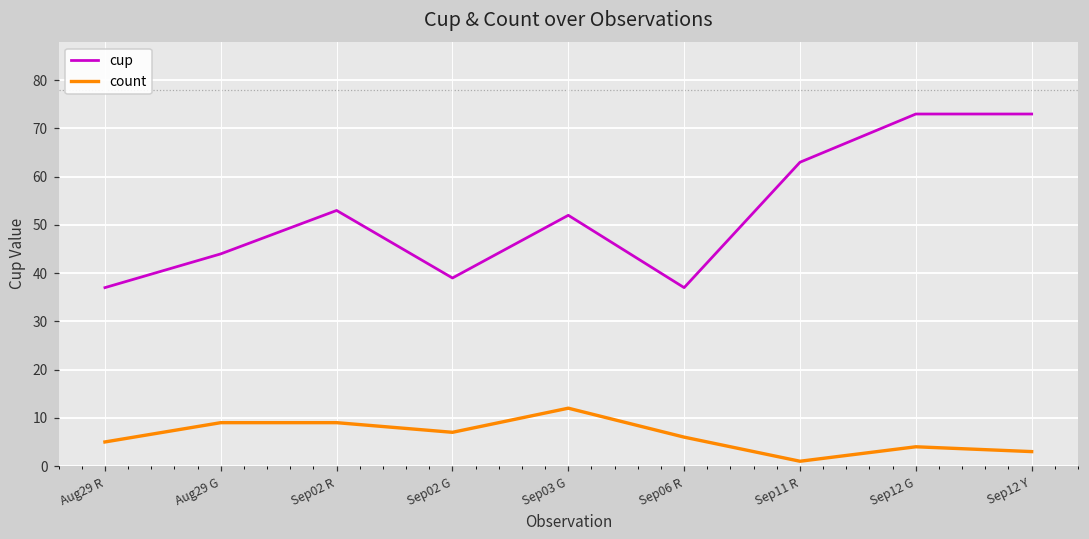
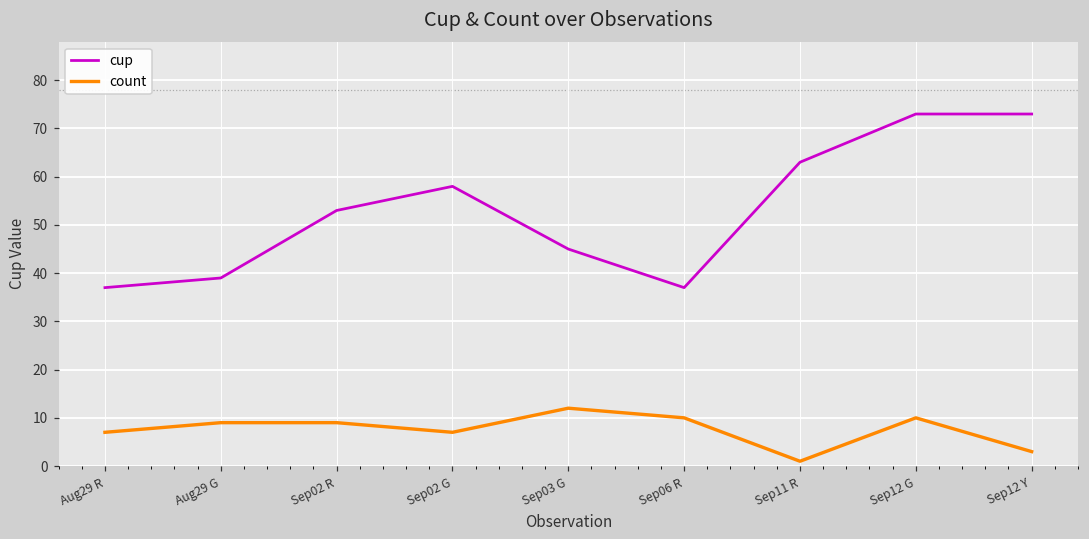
count, Aug29 R: 5 -> 7
cup, Aug29 G: 44 -> 39
cup, Sep02 G: 39 -> 58
cup, Sep03 G: 52 -> 45
count, Sep06 R: 6 -> 10
count, Sep12 G: 4 -> 10
